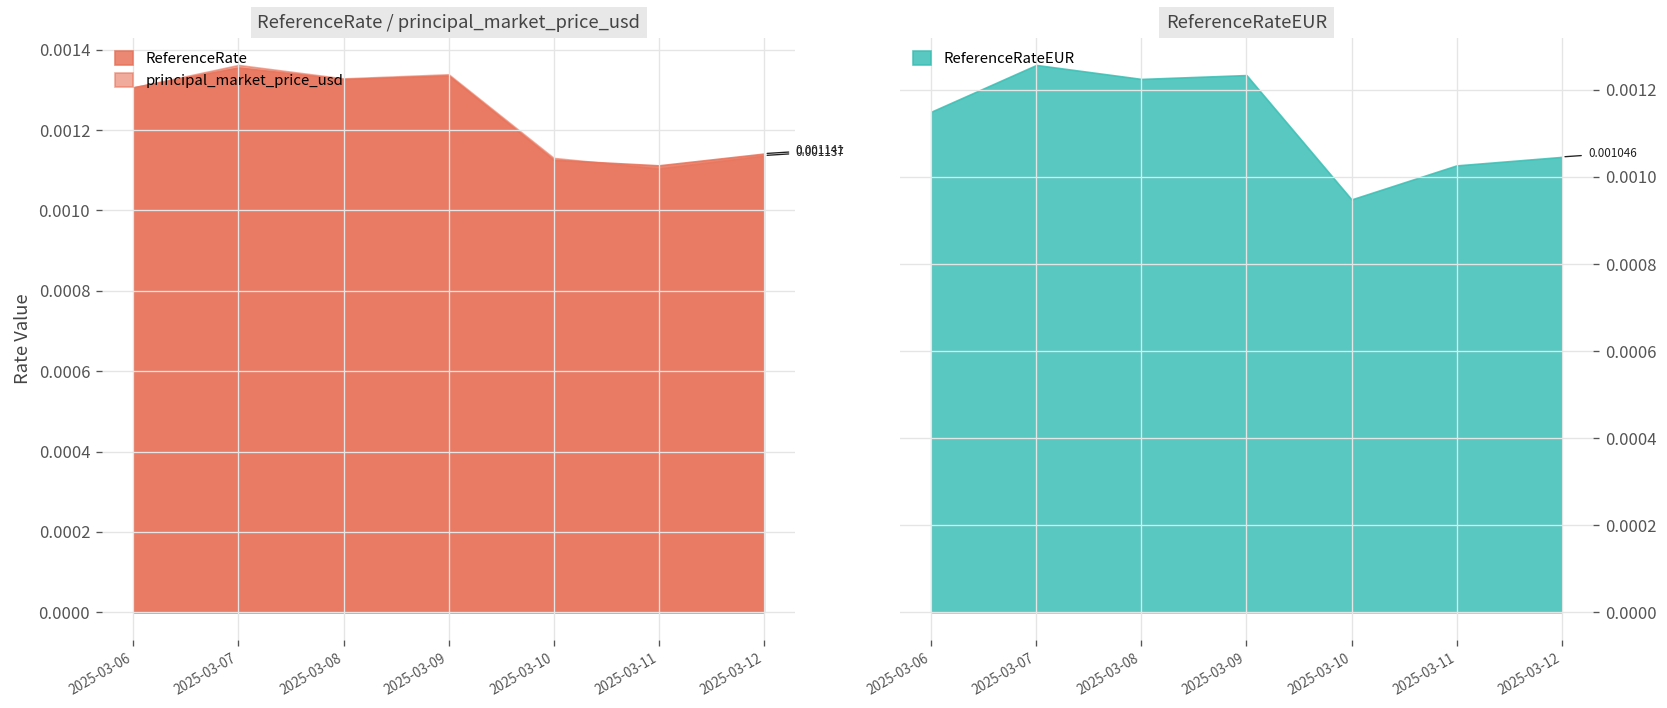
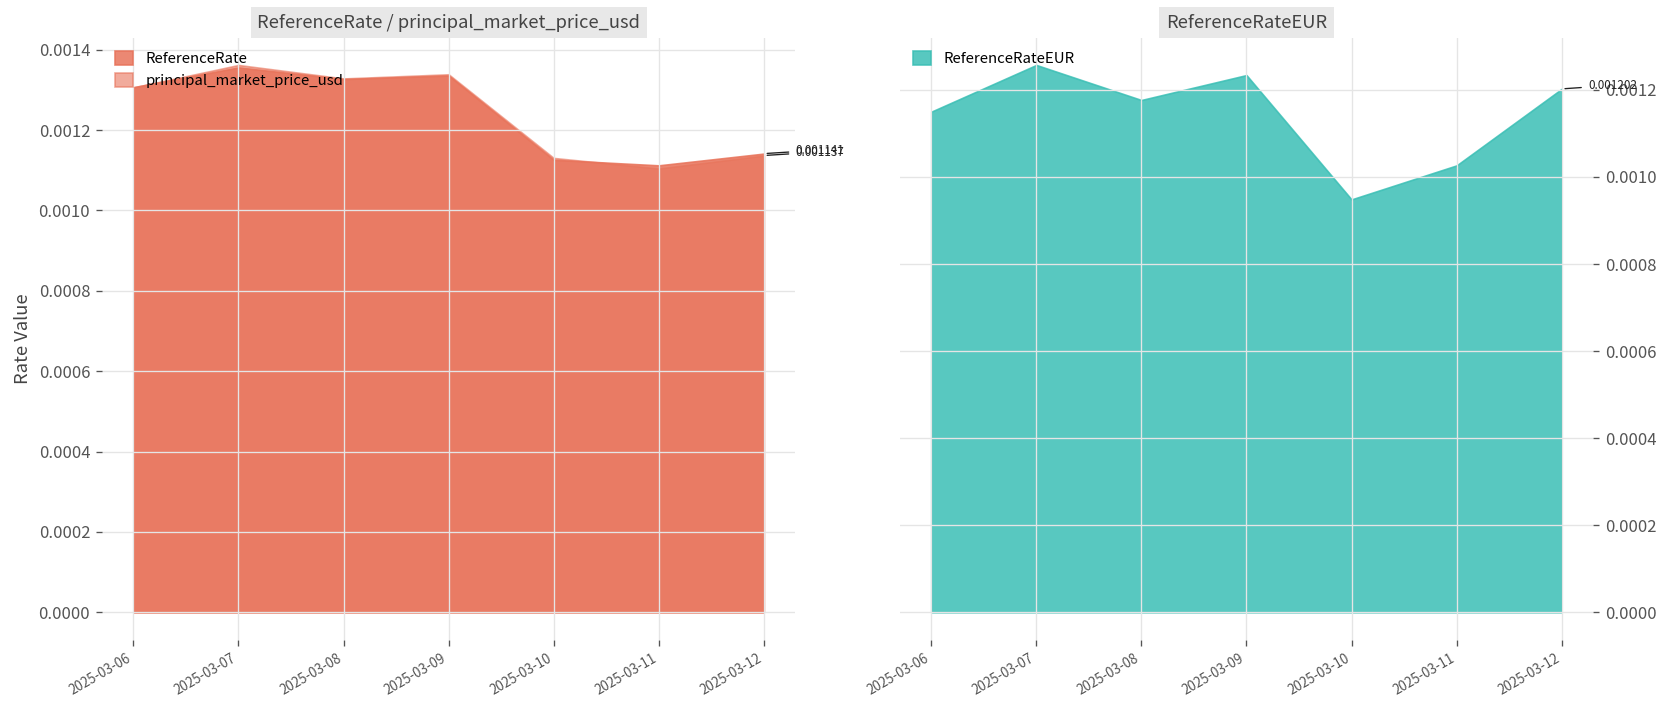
ReferenceRateEUR, 2025-03-08: 0.00123 -> 0.00118
ReferenceRateEUR, 2025-03-12: 0.001046 -> 0.001202
